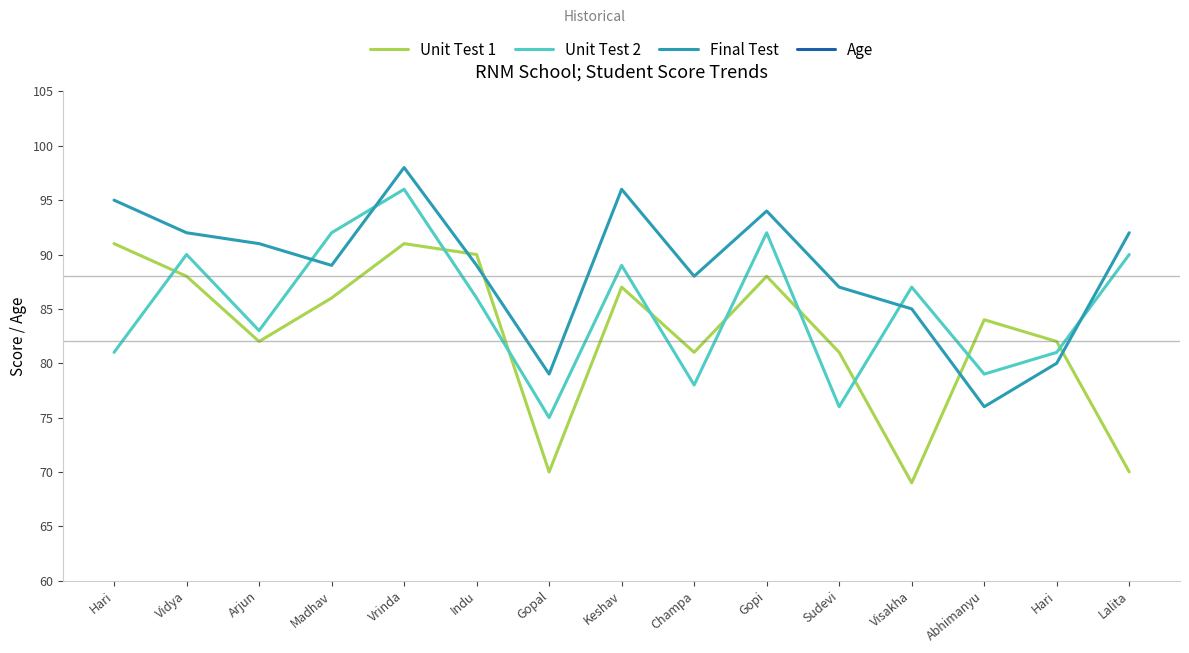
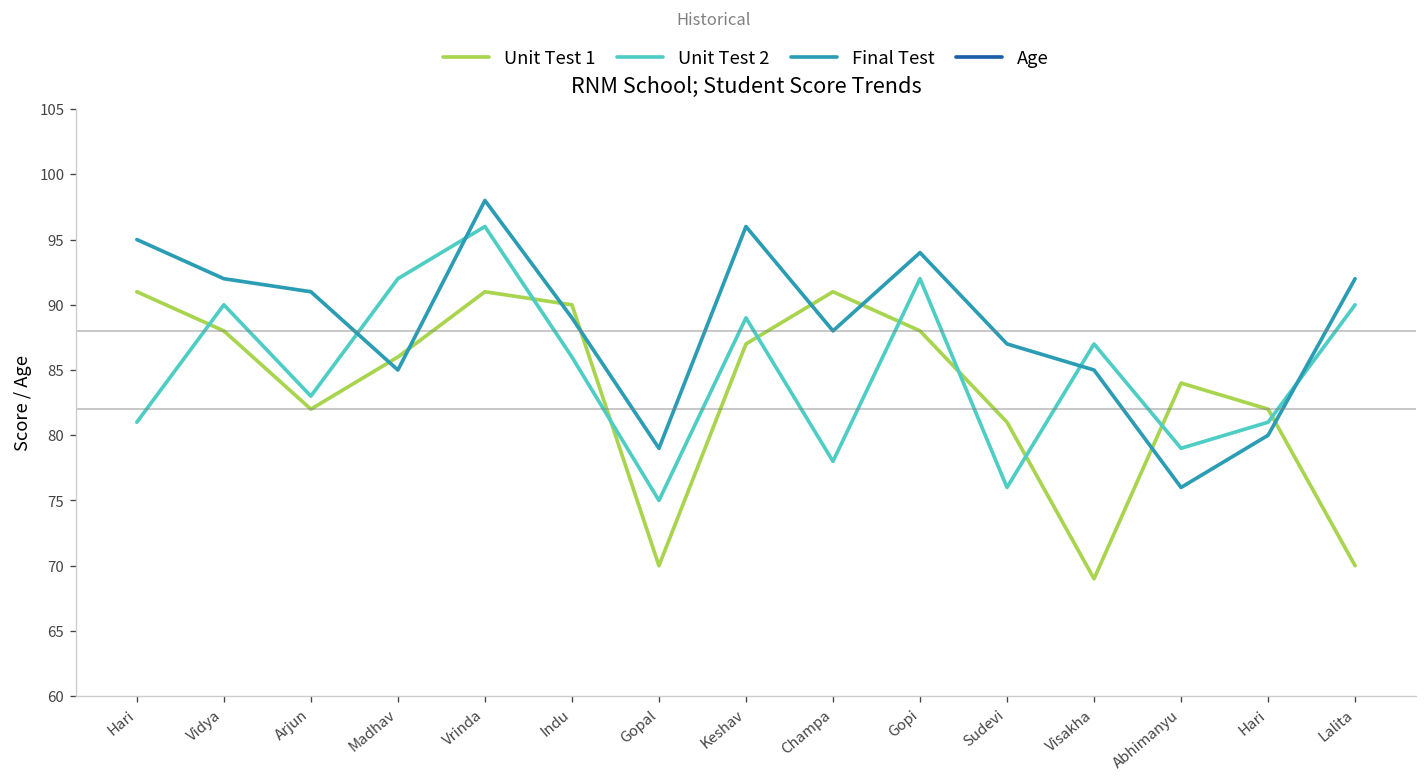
Final Test, Madhav: 89 -> 85
Unit Test 1, Champa: 81 -> 91
